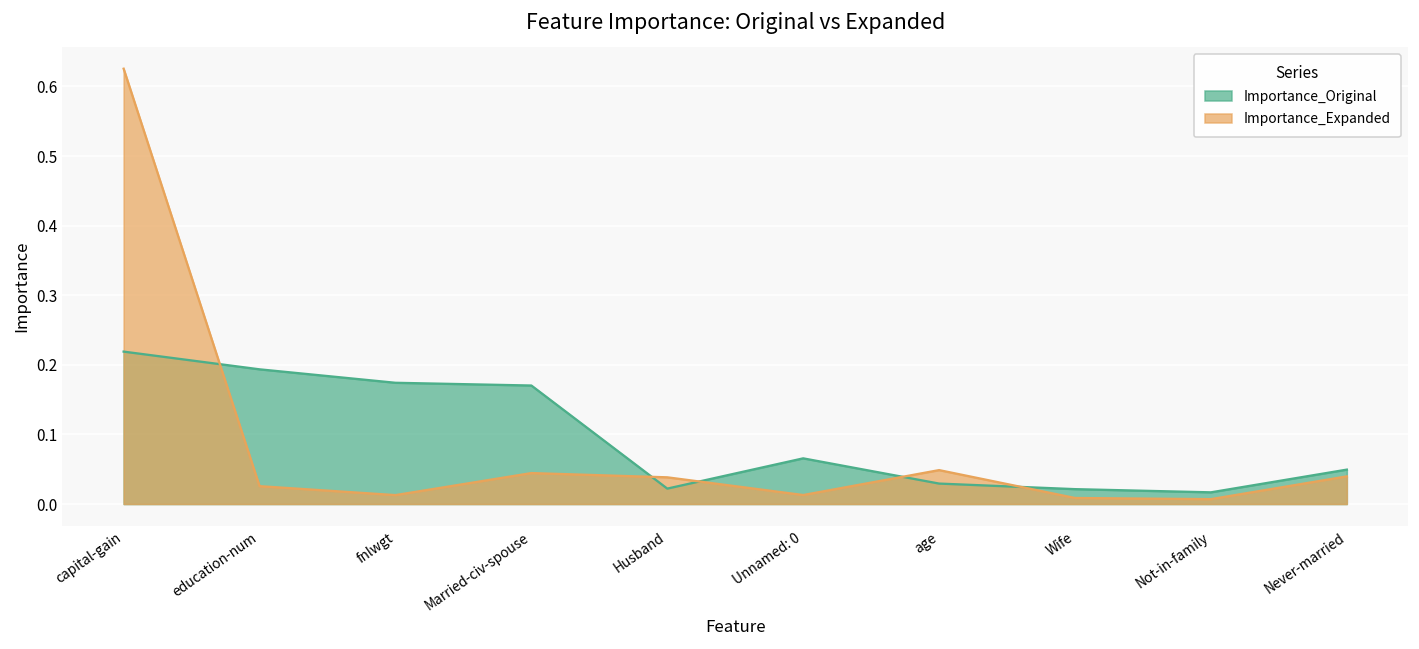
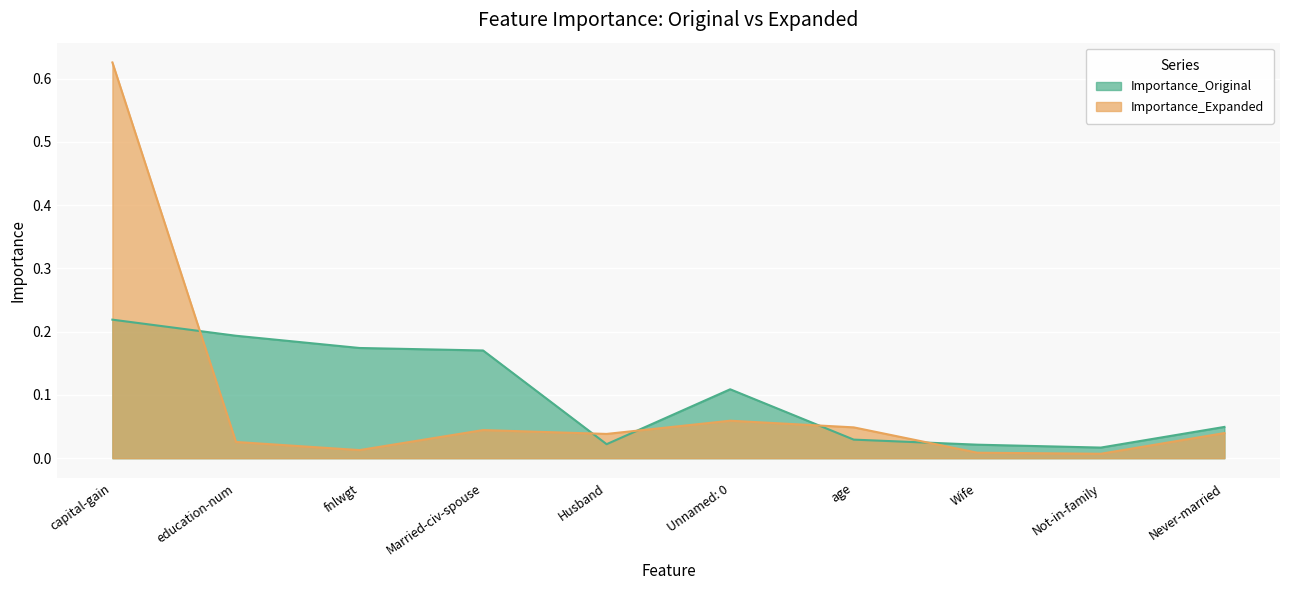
Importance_Original, Unnamed: 0: 0.07 -> 0.11
Importance_Expanded, Unnamed: 0: 0.01 -> 0.06
